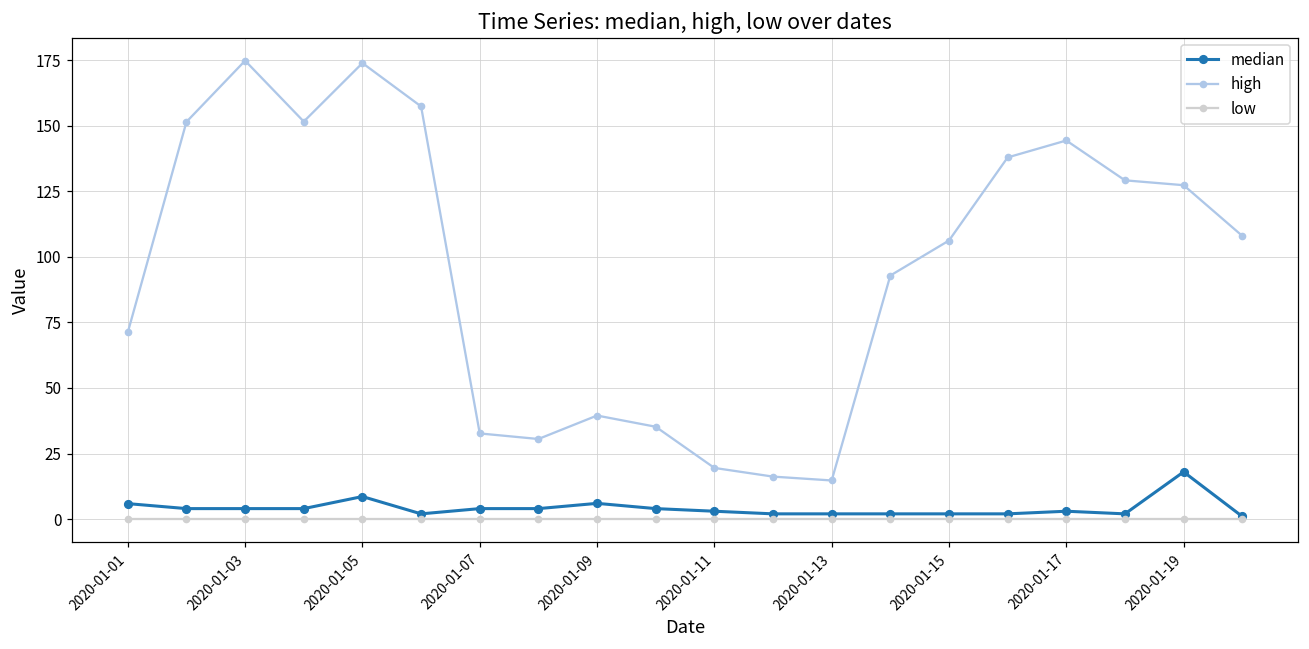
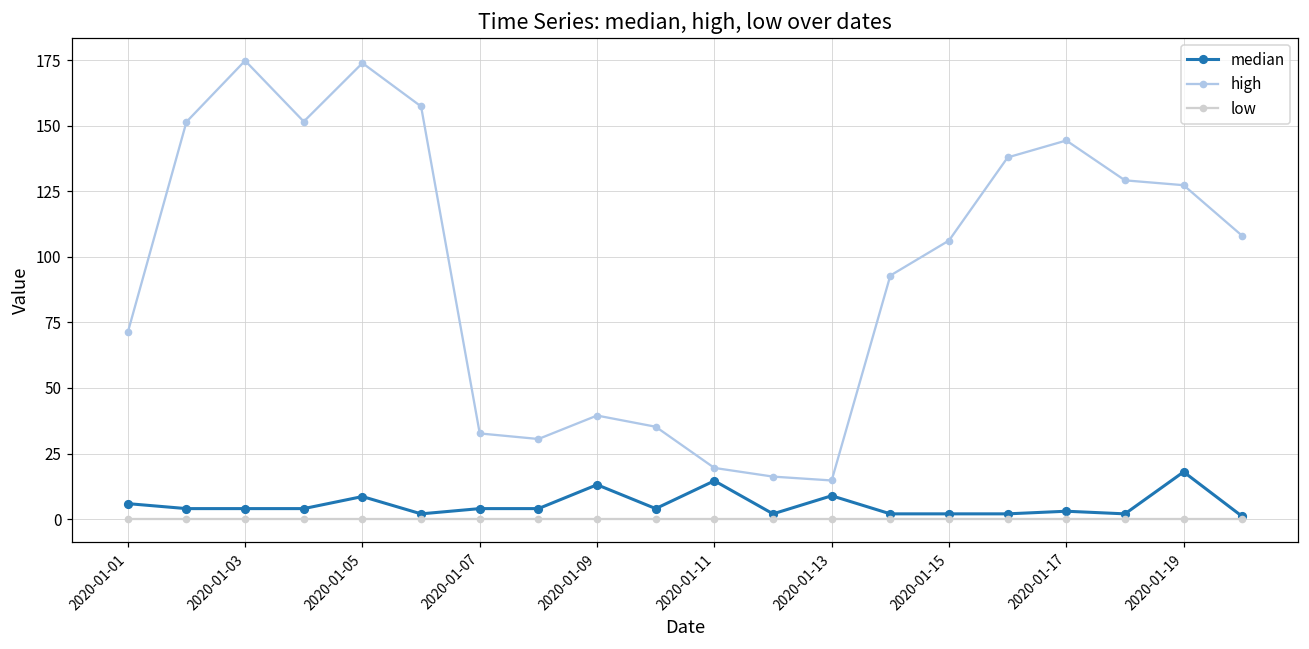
median, 2020-01-09: 6 -> 13
median, 2020-01-11: 3 -> 15
median, 2020-01-13: 2 -> 9
